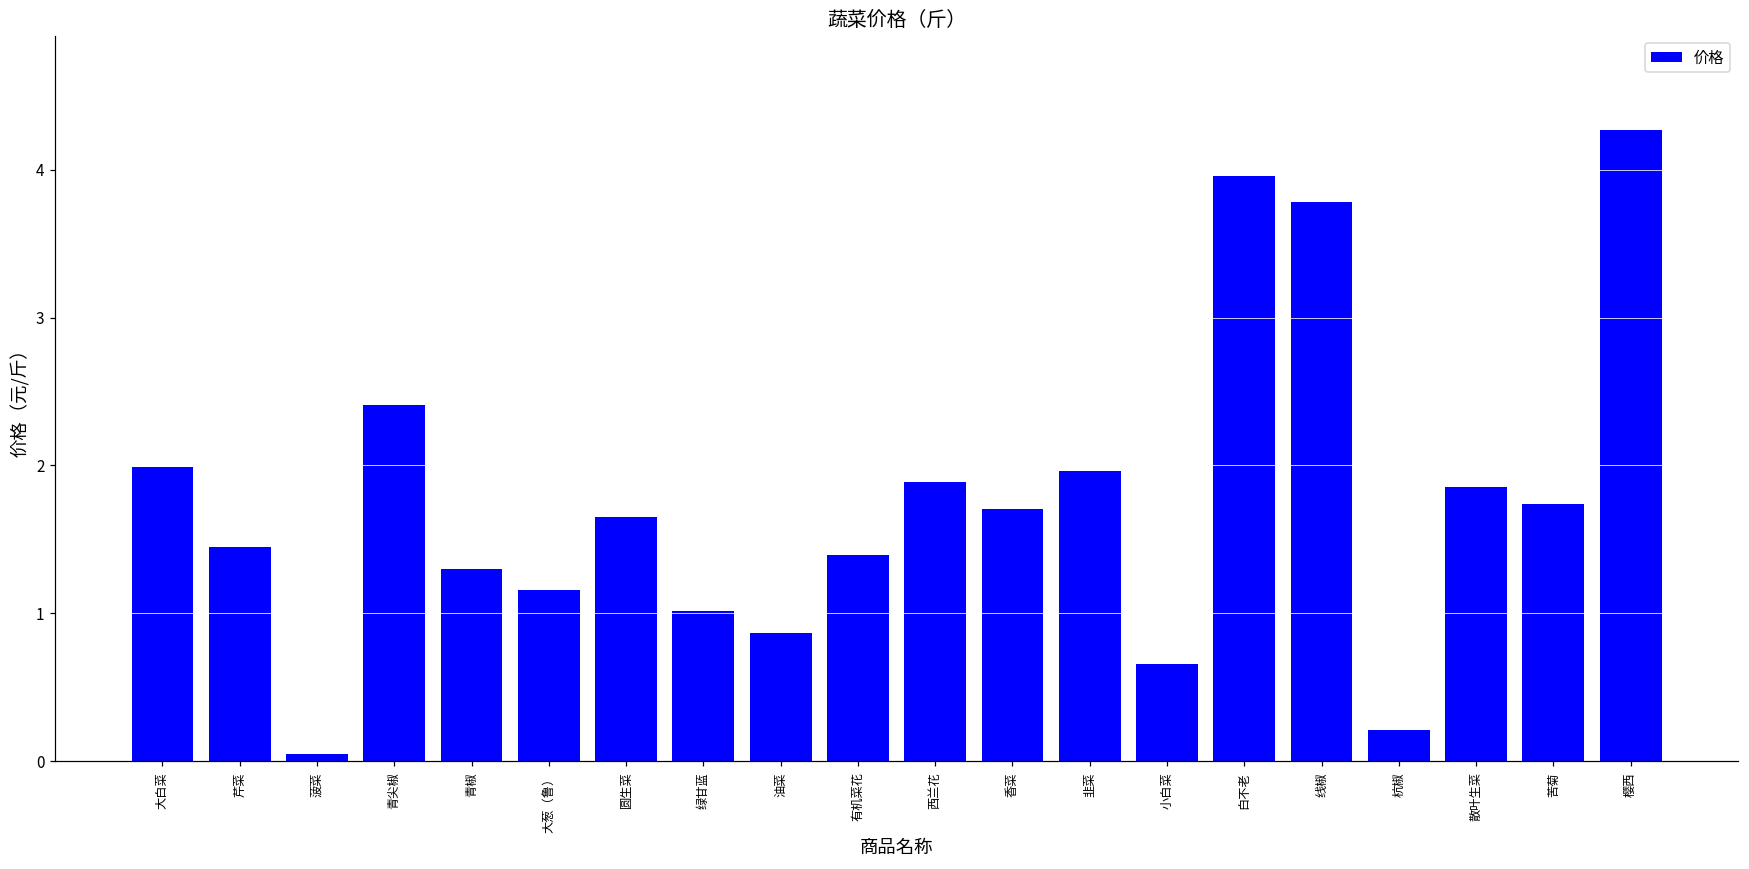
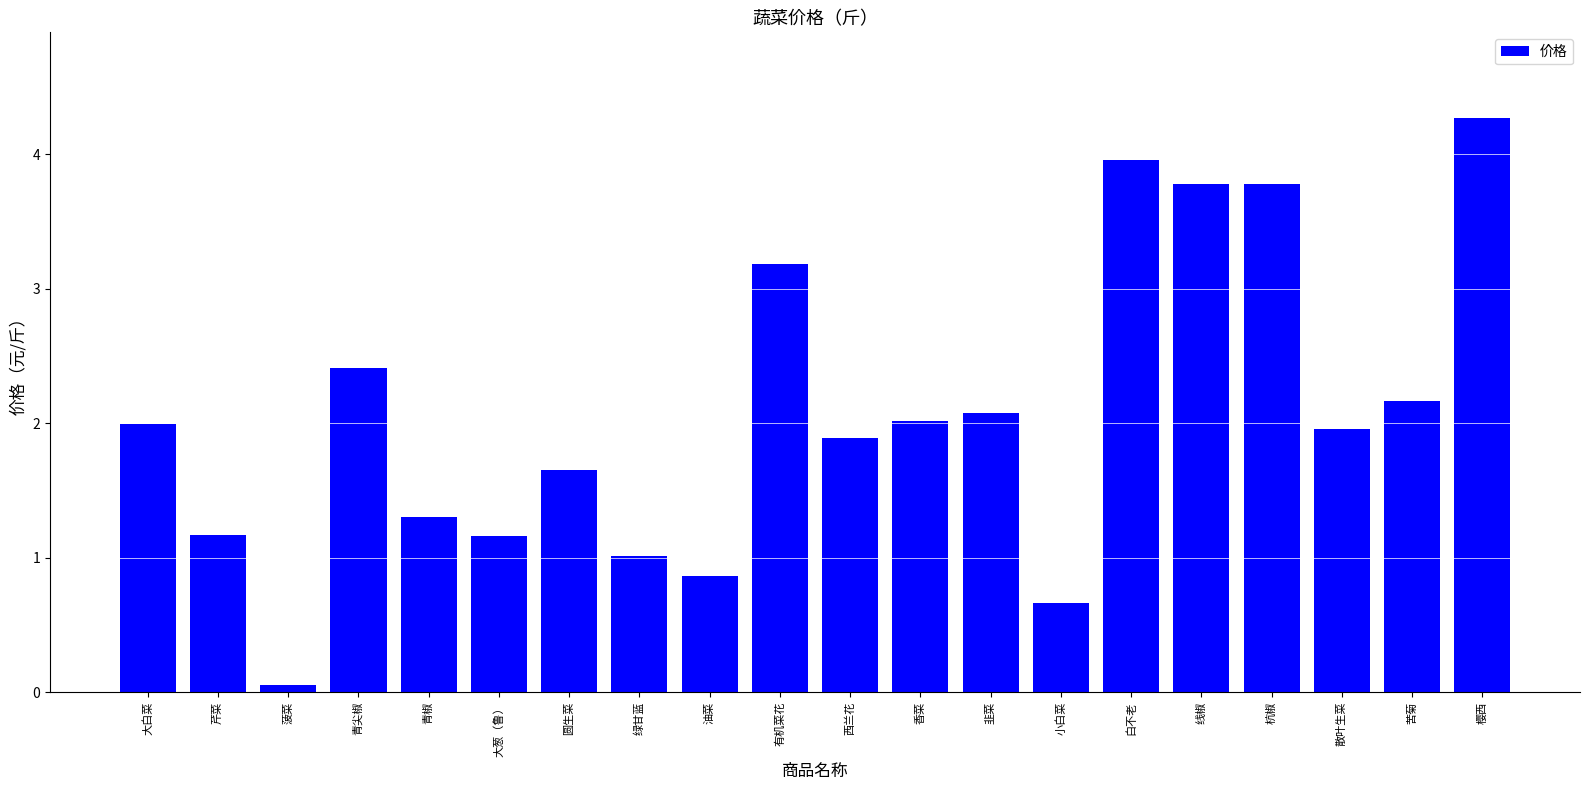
芹菜: 1.45 -> 1.17
有机菜花: 1.39 -> 3.18
香菜: 1.71 -> 2.02
韭菜: 1.97 -> 2.07
杭椒: 0.21 -> 3.78
散叶生菜: 1.86 -> 1.96
苦菊: 1.74 -> 2.16
